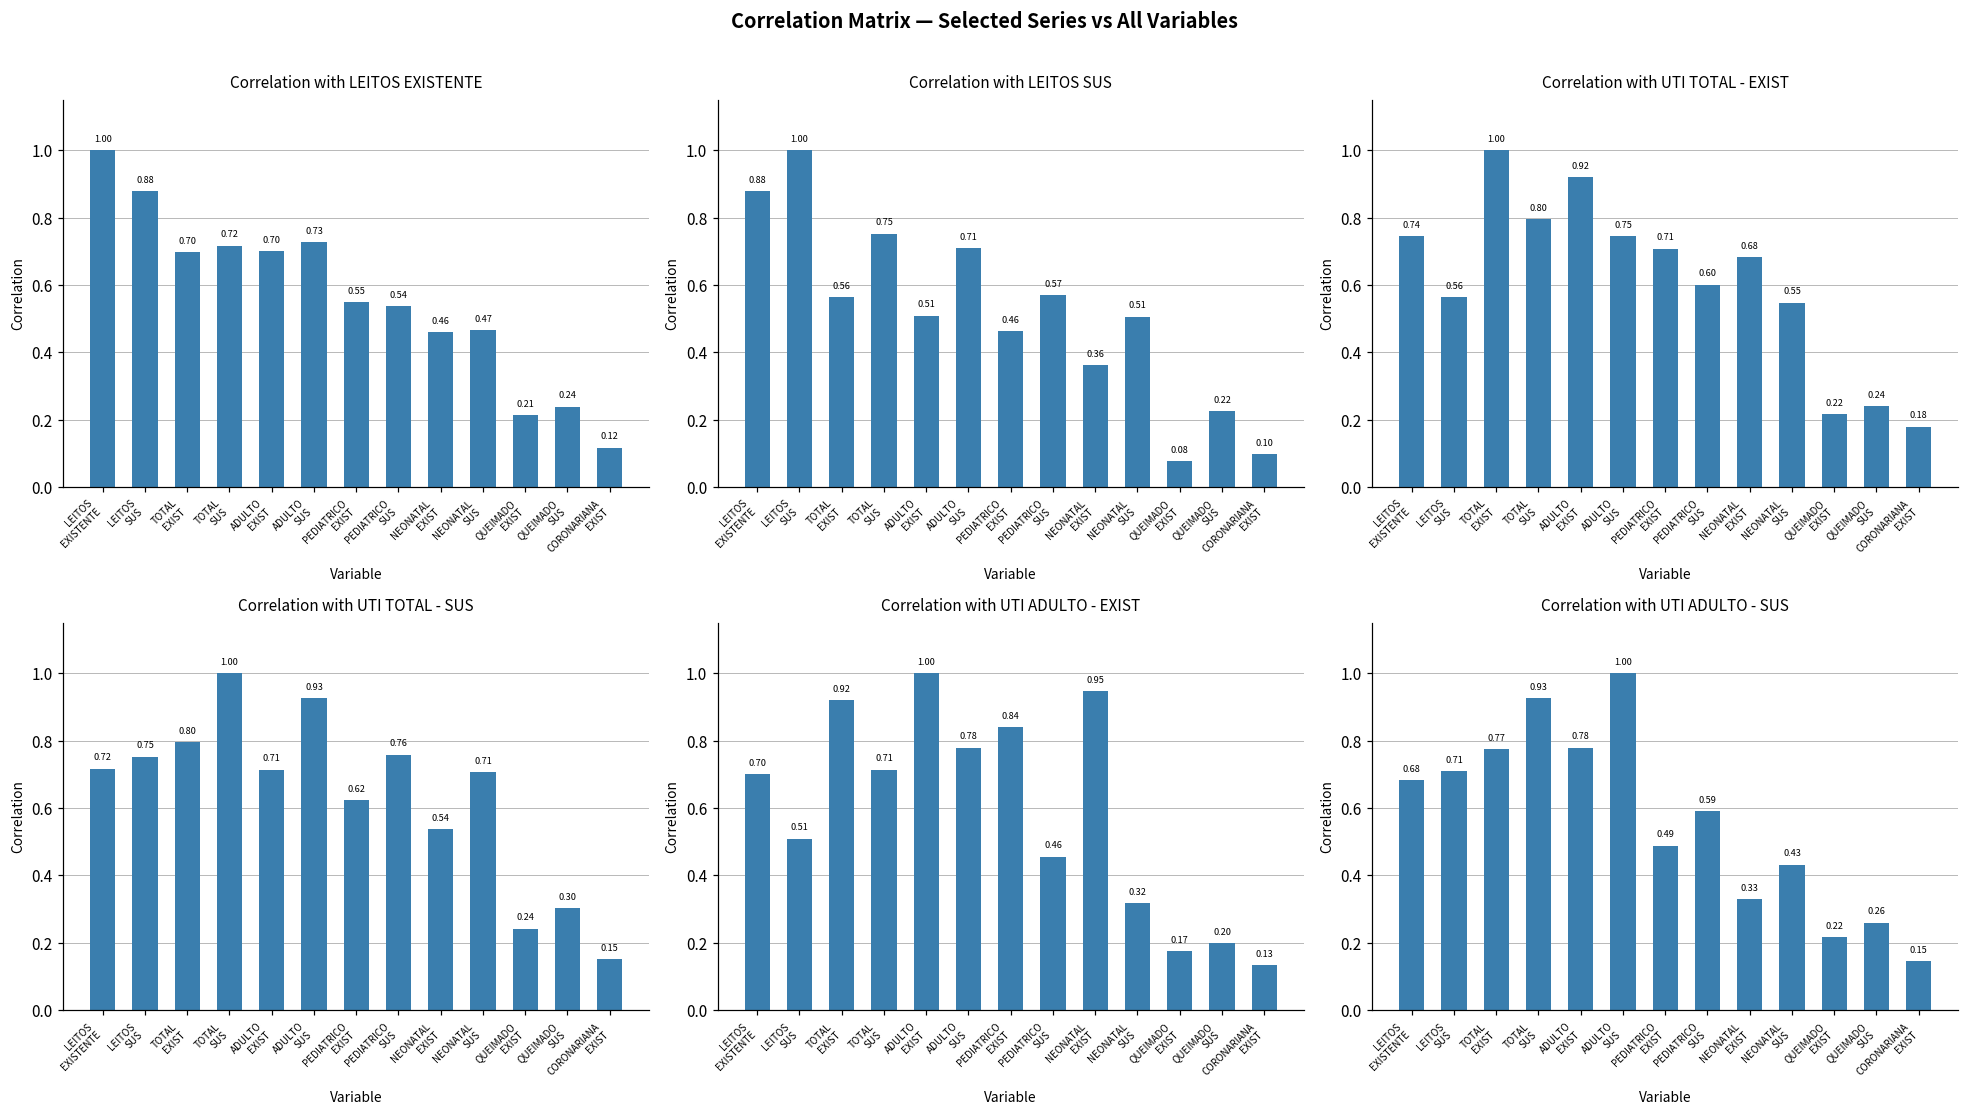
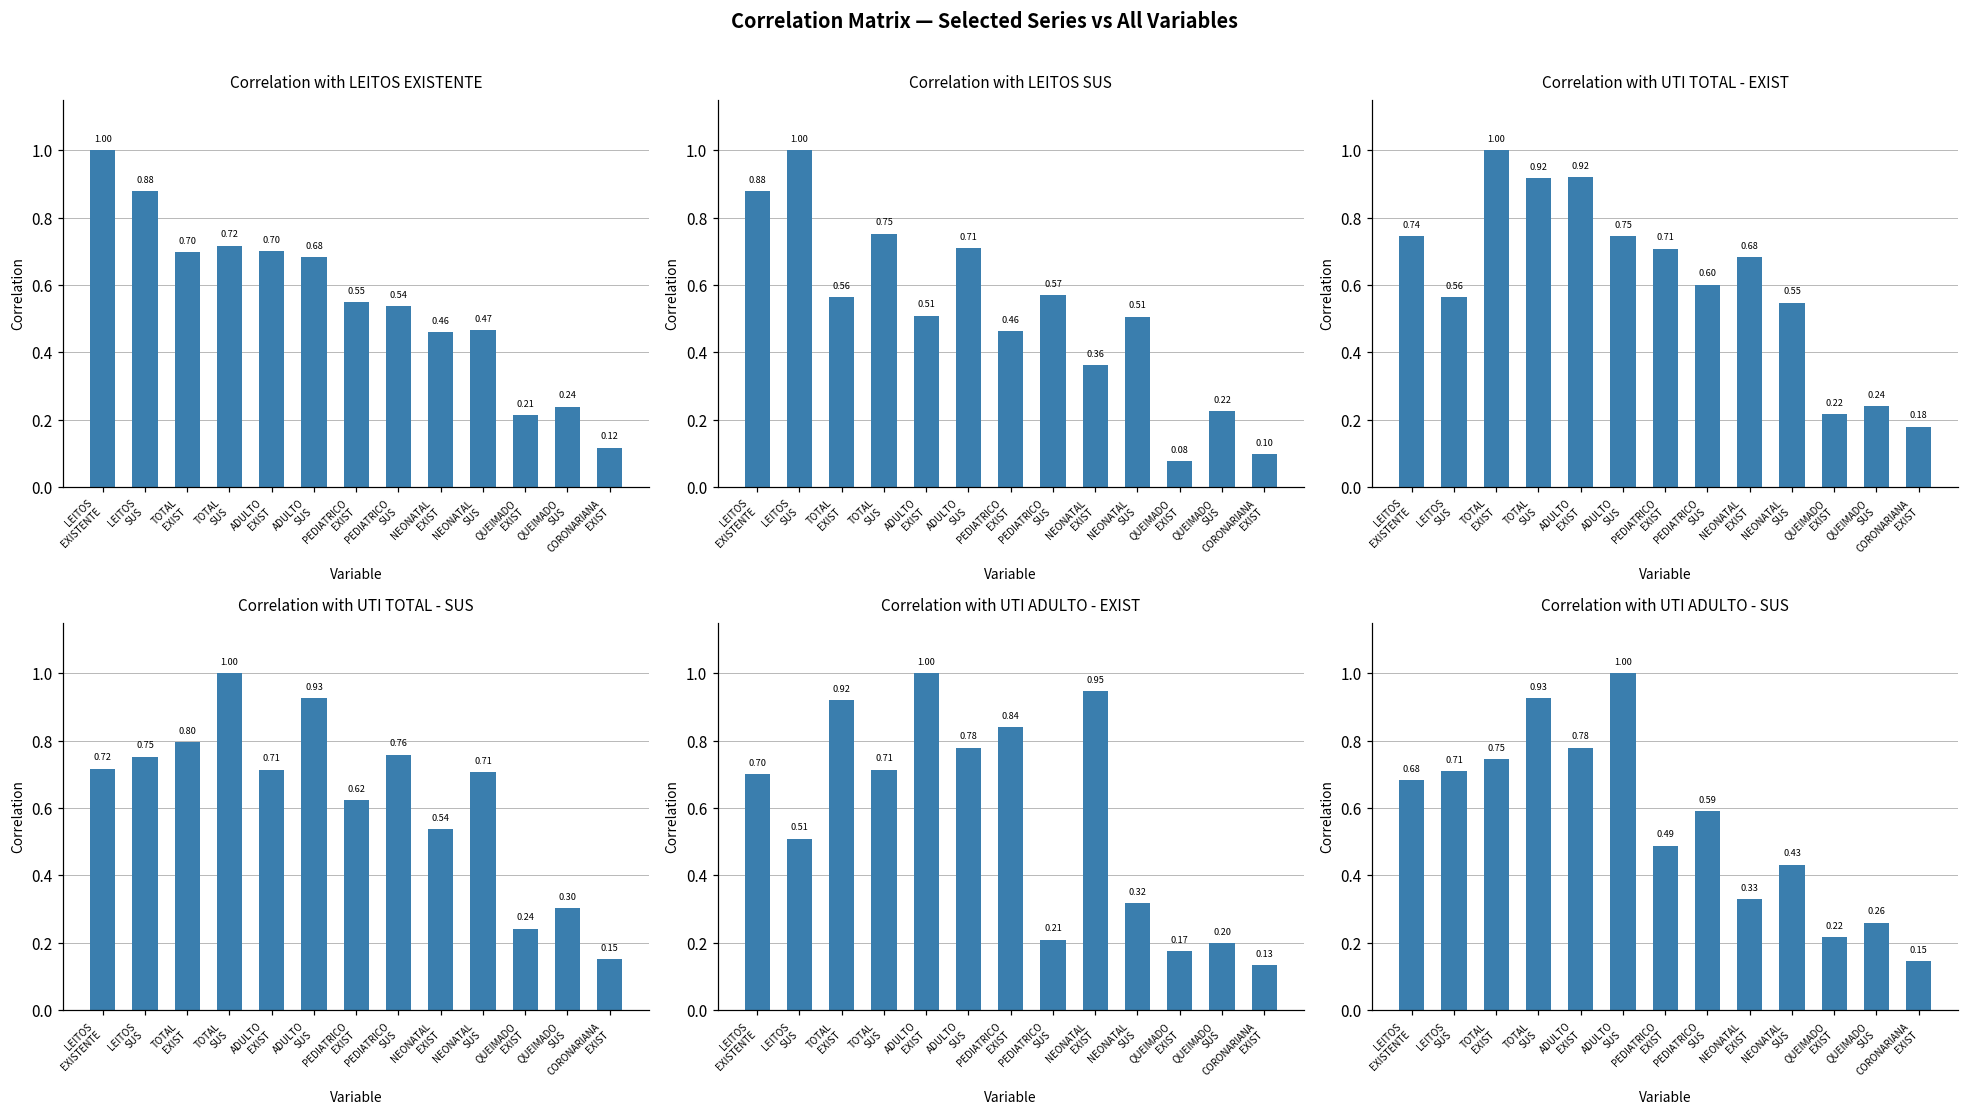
Correlation with LEITOS EXISTENTE, ADULTO SUS: 0.73 -> 0.68
Correlation with UTI TOTAL - EXIST, TOTAL SUS: 0.80 -> 0.92
Correlation with UTI ADULTO - EXIST, PEDIATRICO SUS: 0.46 -> 0.21
Correlation with UTI ADULTO - SUS, TOTAL EXIST: 0.77 -> 0.75
